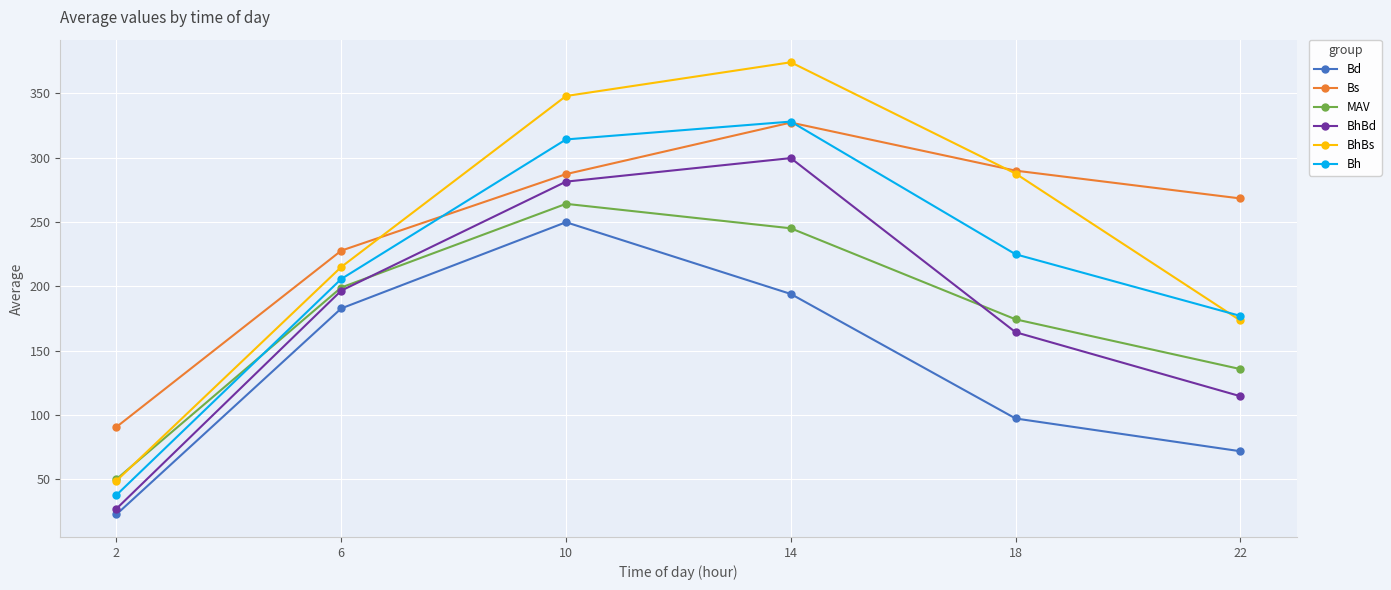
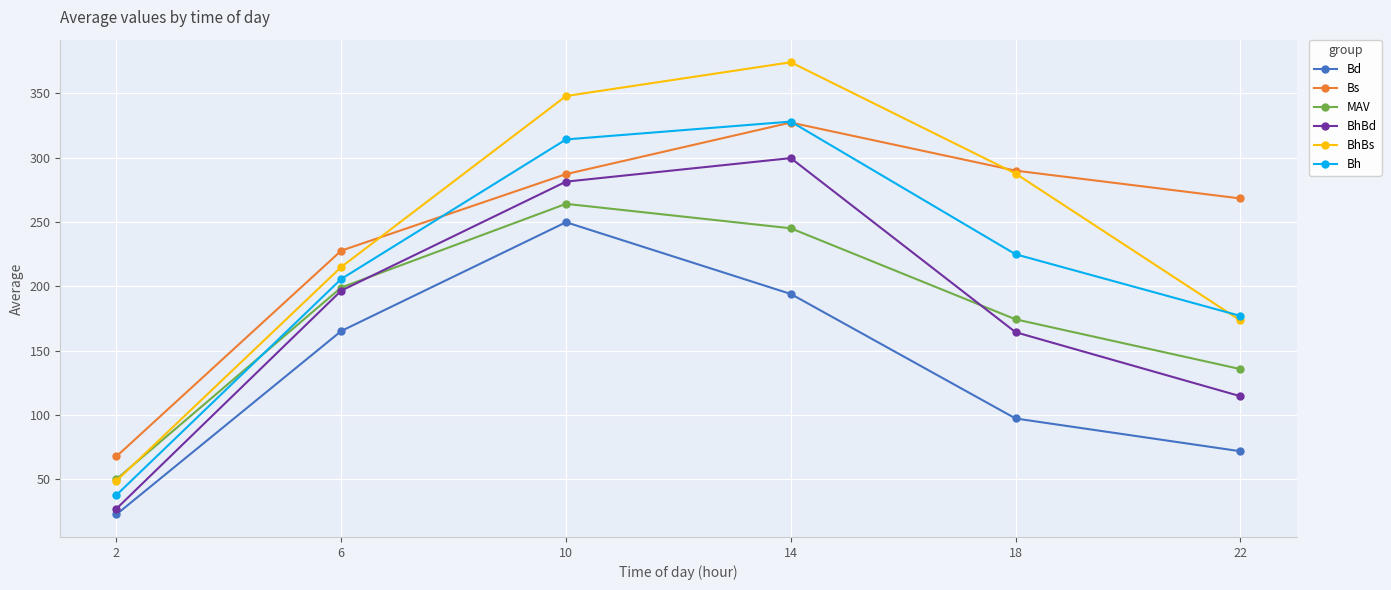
Bs, 2: 91 -> 68
Bd, 6: 183 -> 165
